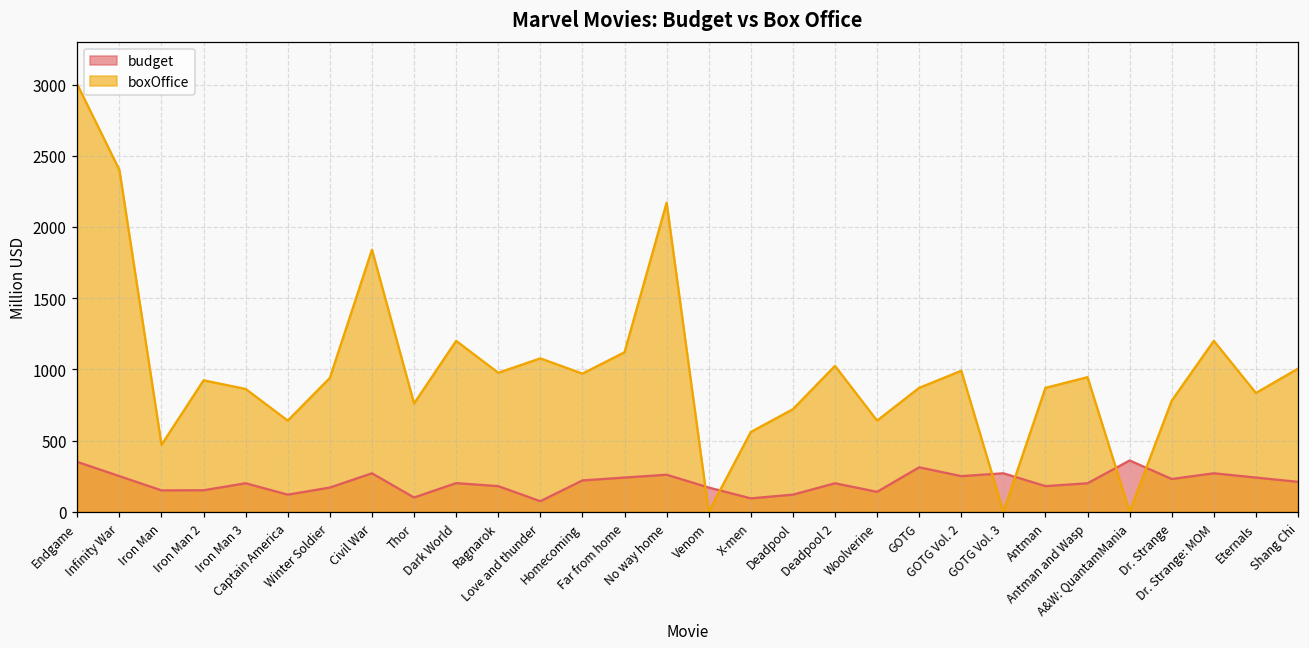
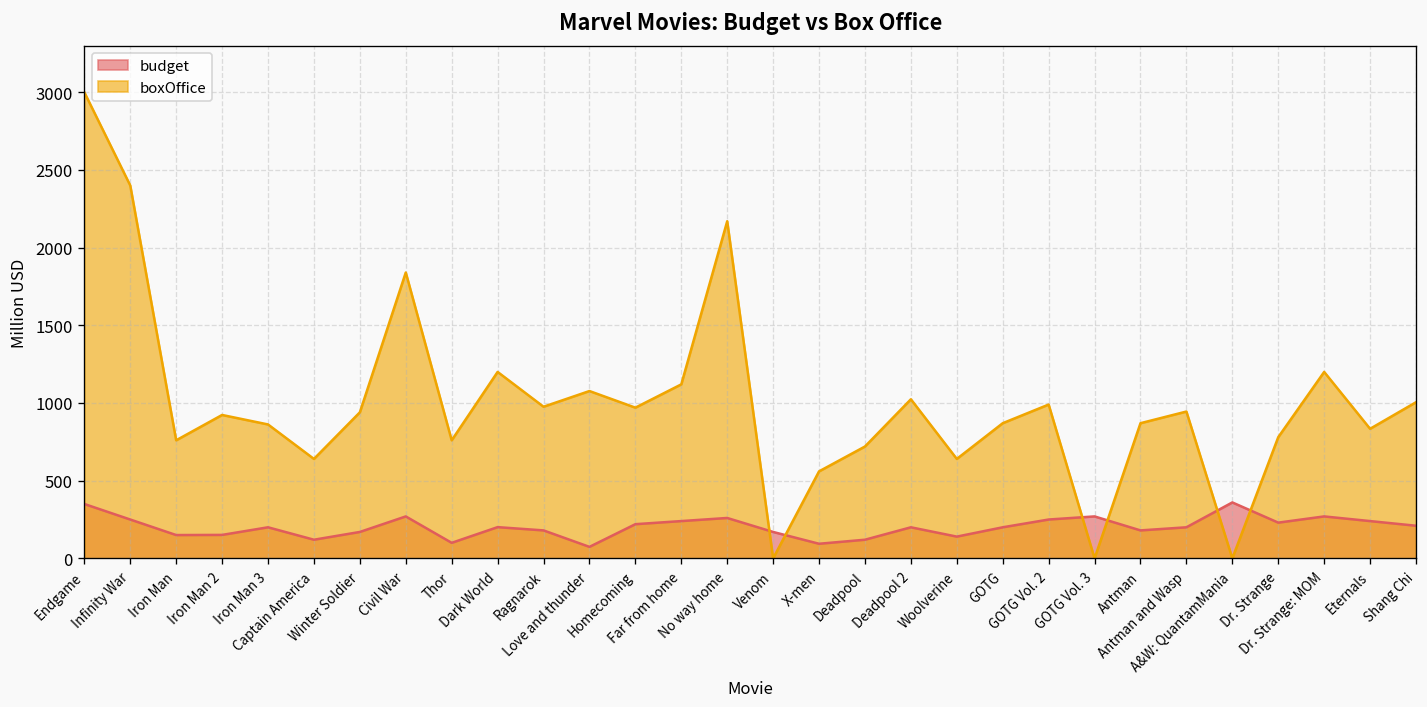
boxOffice, Iron Man: 470 -> 760
budget, GOTG: 310 -> 200
